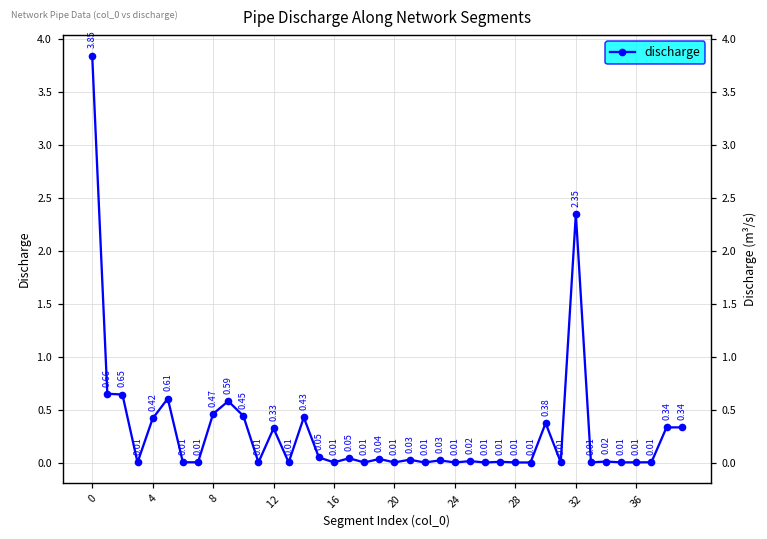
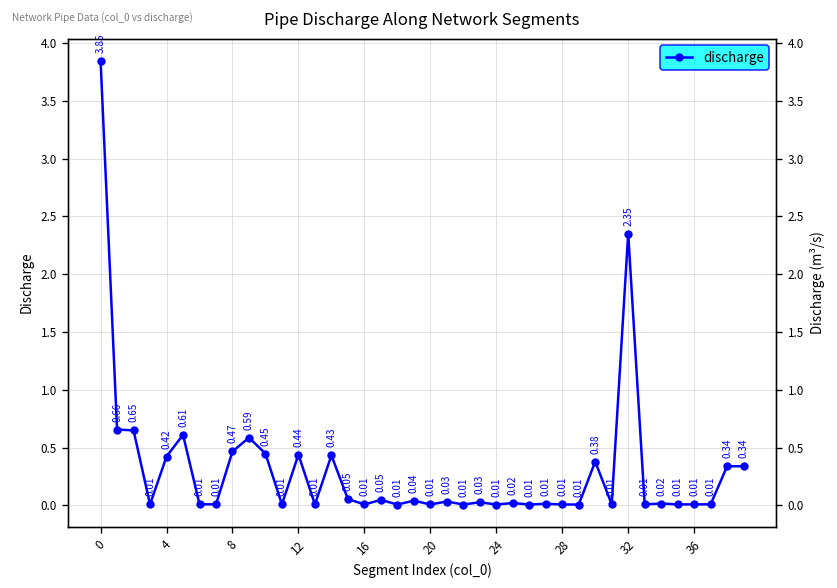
12: 0.33 -> 0.44
